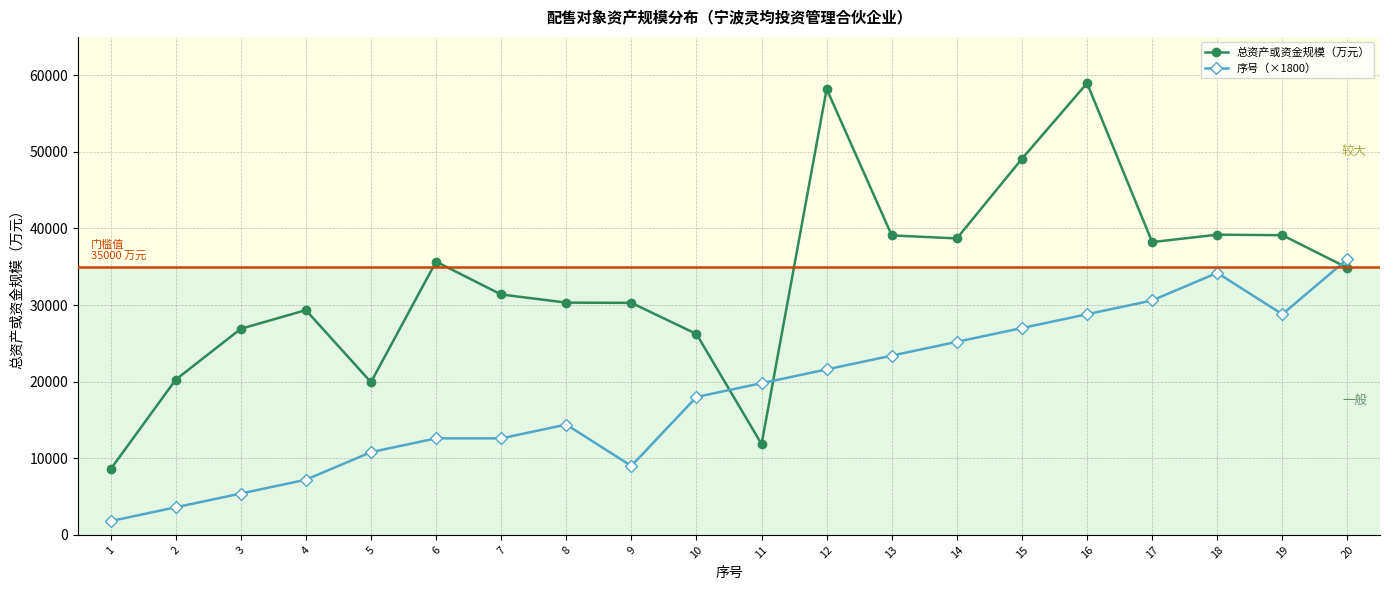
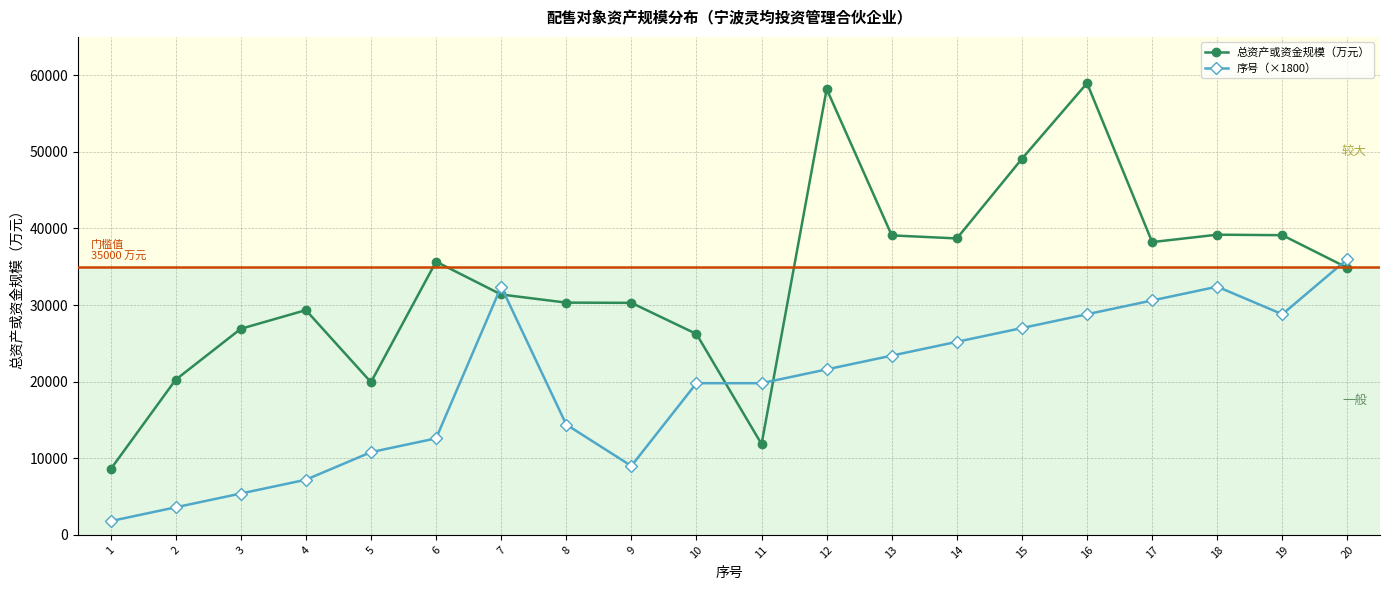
序号（×1800）, 7: 13000 -> 32000
序号（×1800）, 10: 18000 -> 20000
序号（×1800）, 18: 34000 -> 32000
